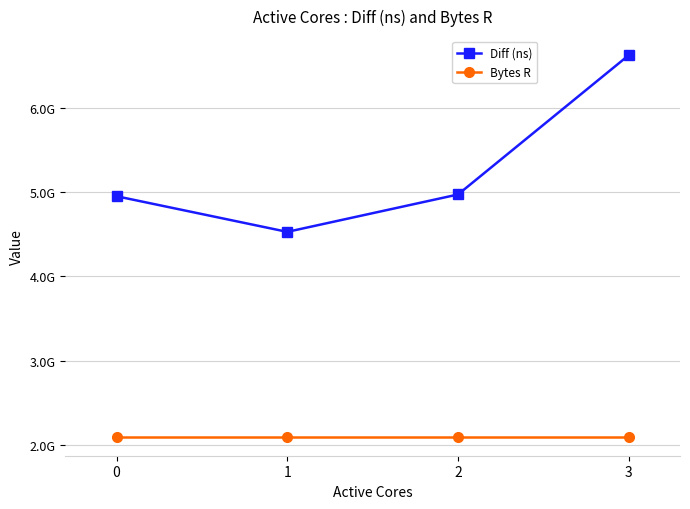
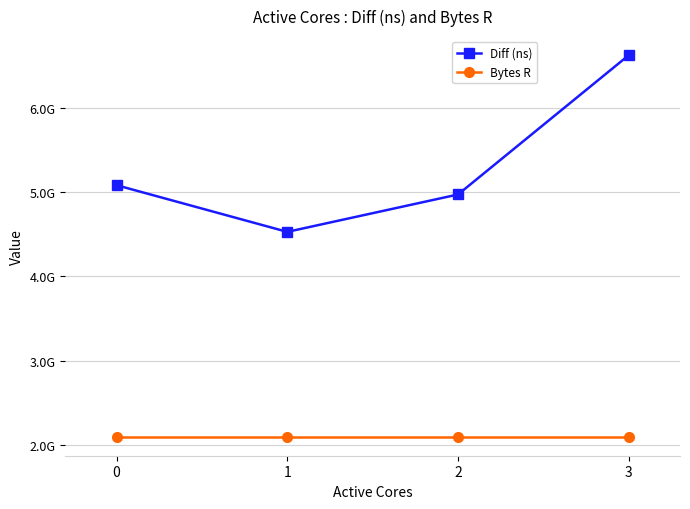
Diff (ns), 0: 4900000000 -> 5100000000
